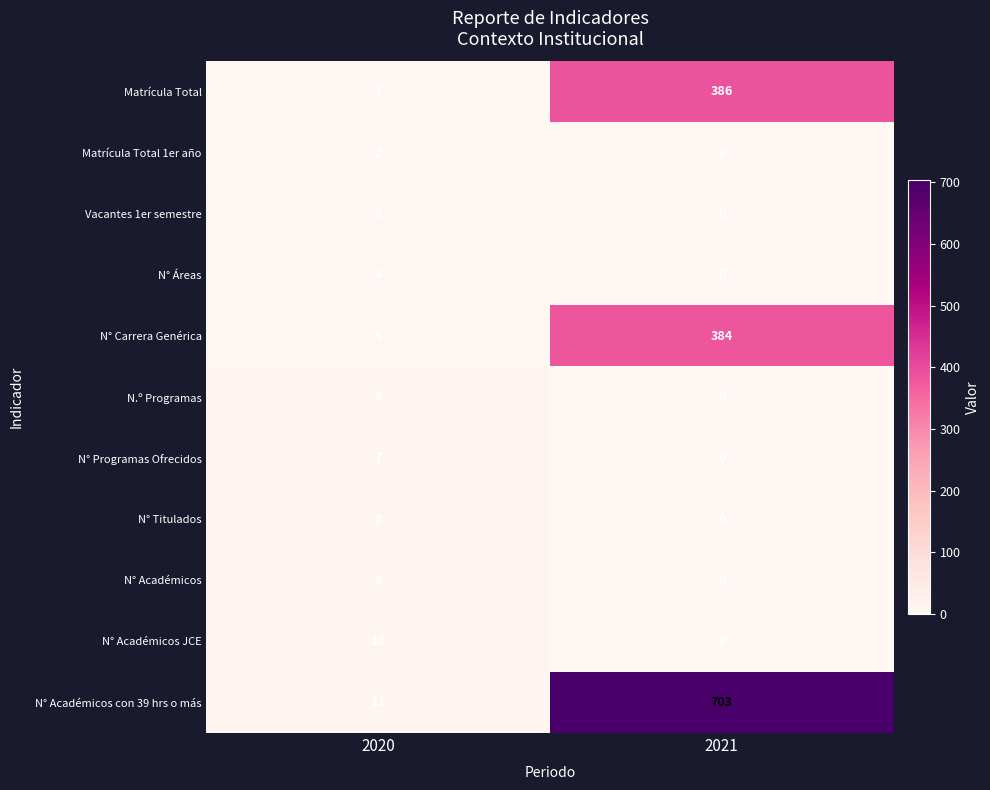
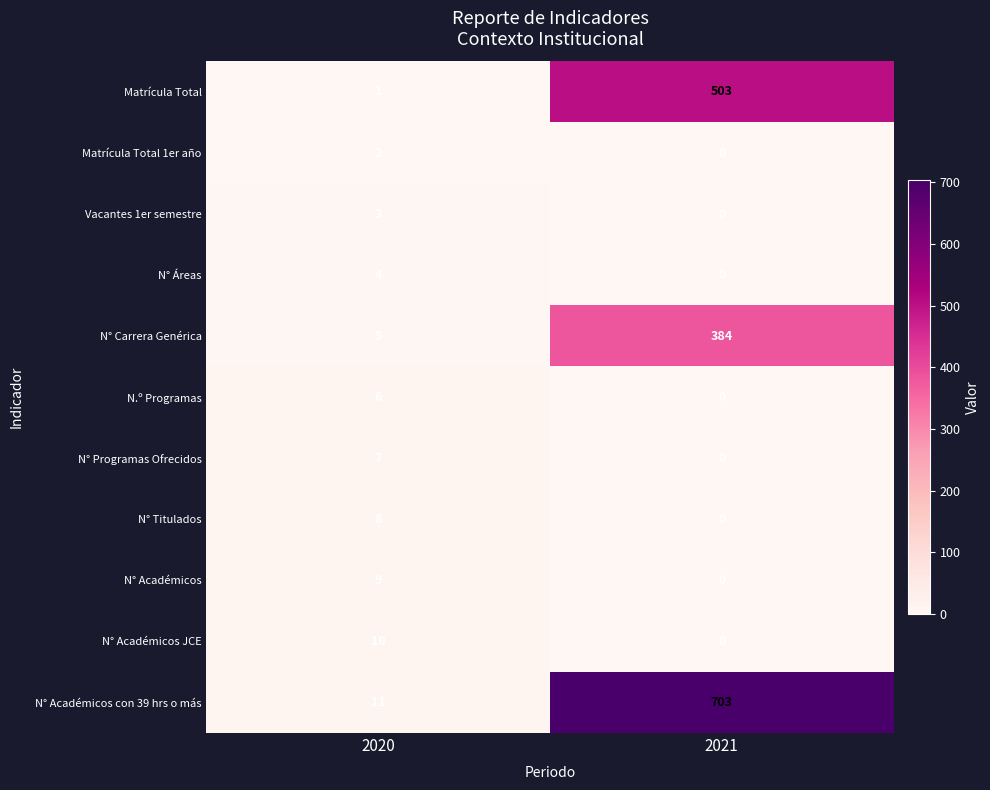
Matrícula Total, 2021: 386 -> 503
